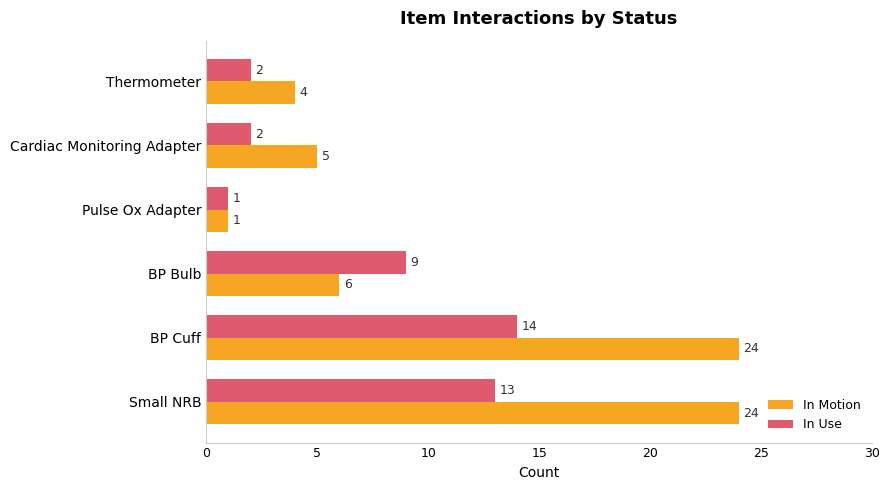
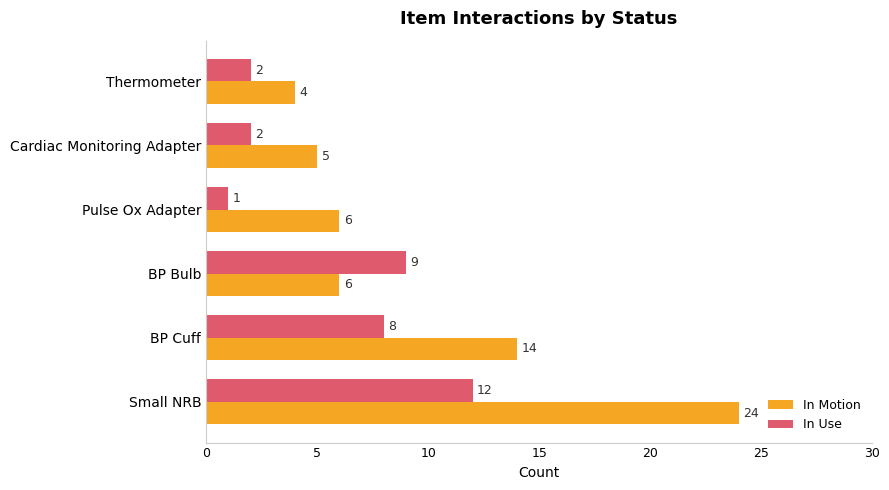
In Motion, Pulse Ox Adapter: 1 -> 6
In Use, BP Cuff: 14 -> 8
In Motion, BP Cuff: 24 -> 14
In Use, Small NRB: 13 -> 12
